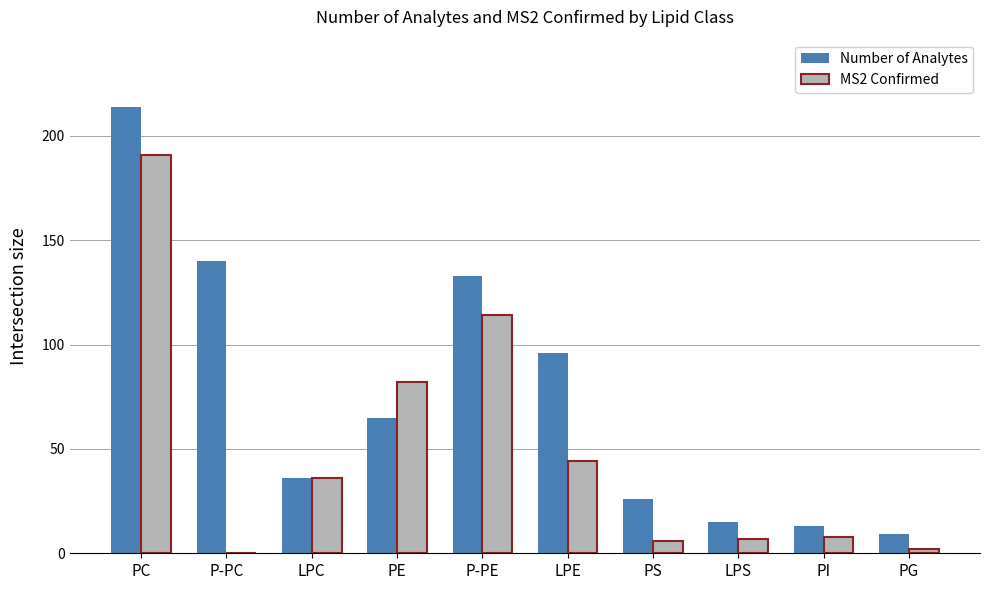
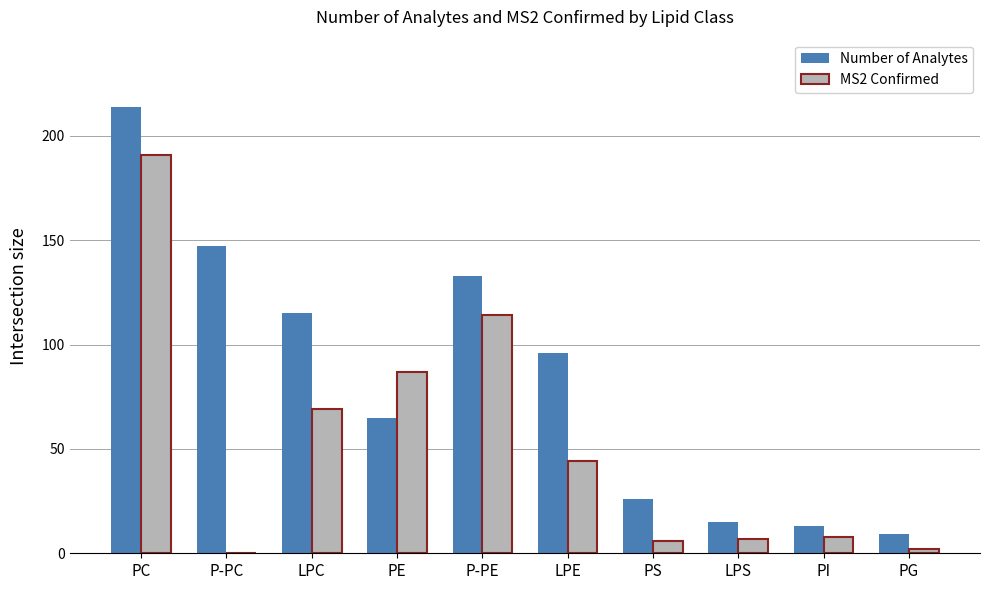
Number of Analytes, P-PC: 140 -> 147
Number of Analytes, LPC: 36 -> 115
MS2 Confirmed, LPC: 36 -> 69
MS2 Confirmed, PE: 82 -> 87
